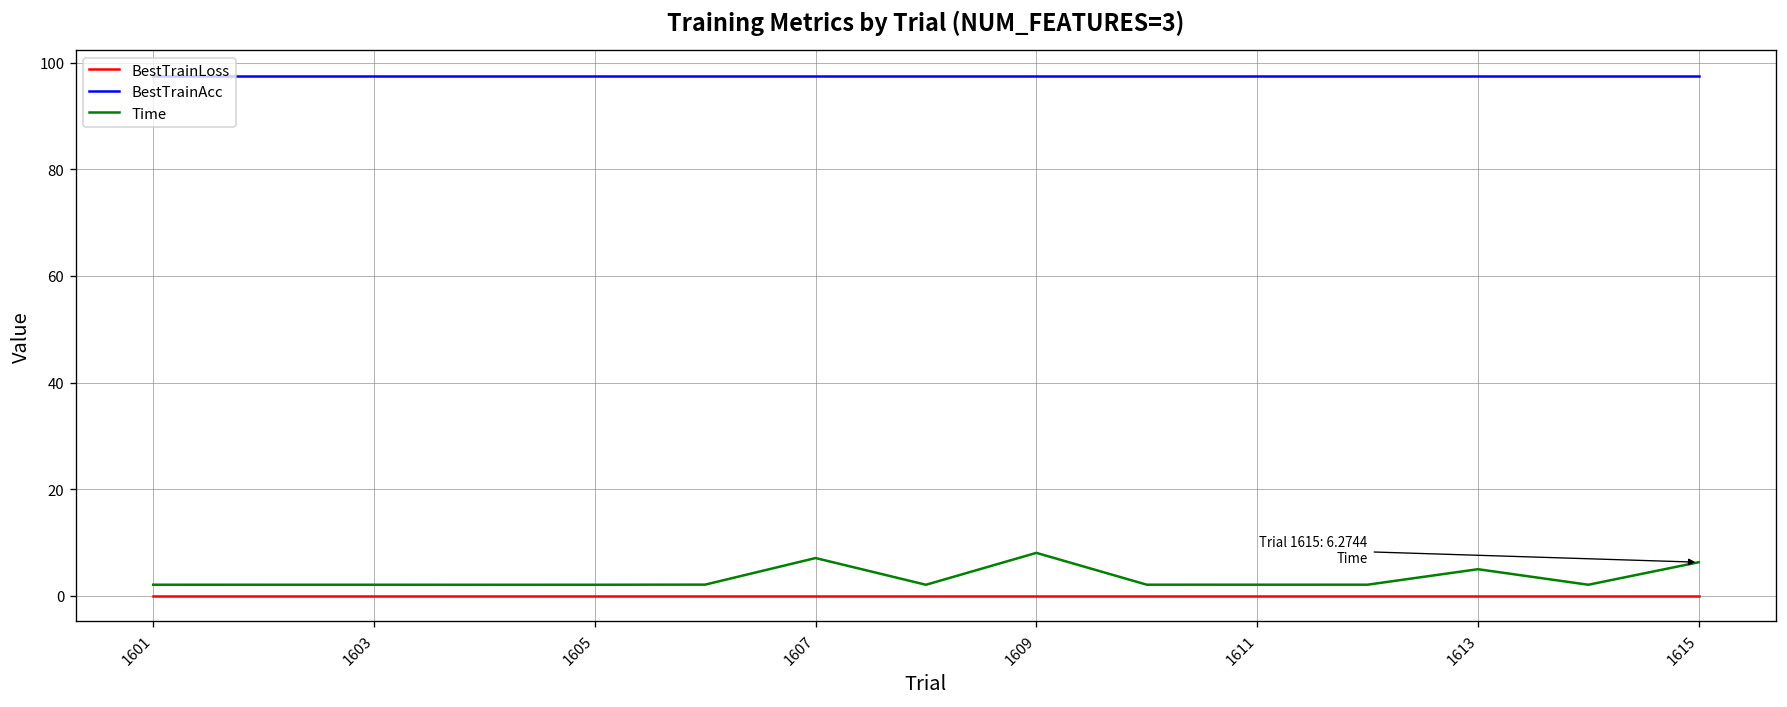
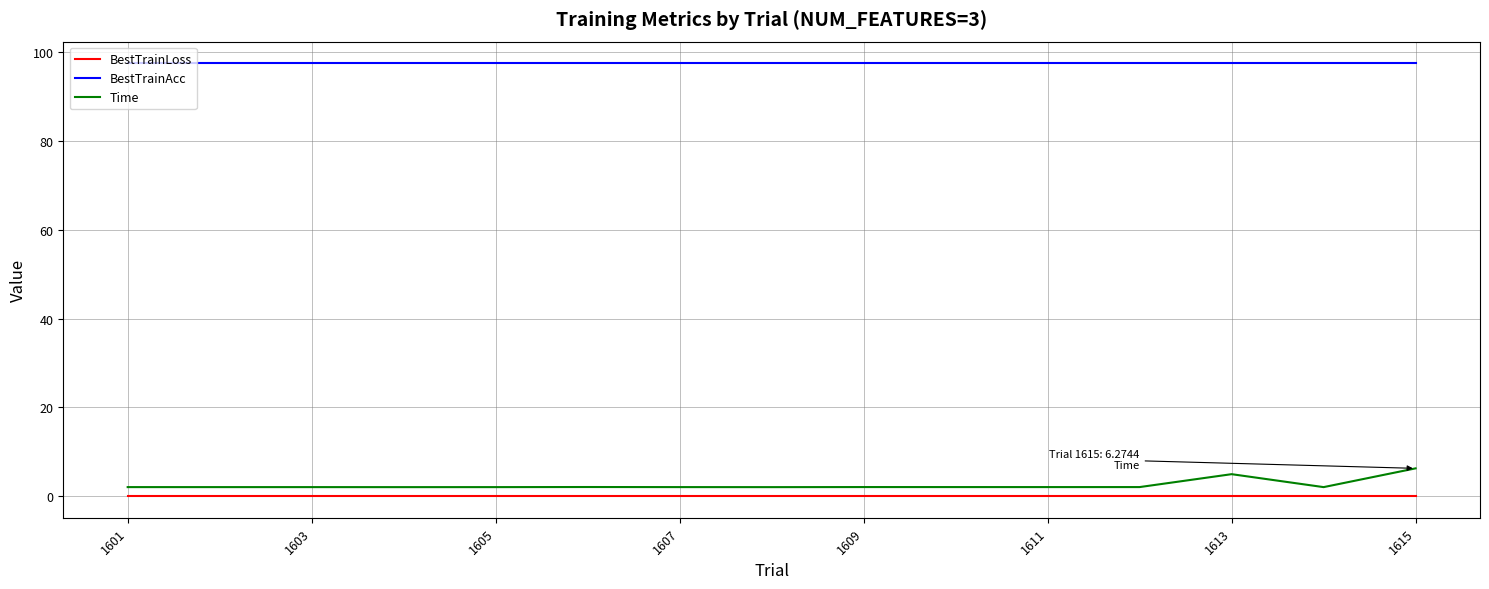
Time, 1607: 7 -> 2
Time, 1609: 8 -> 2
